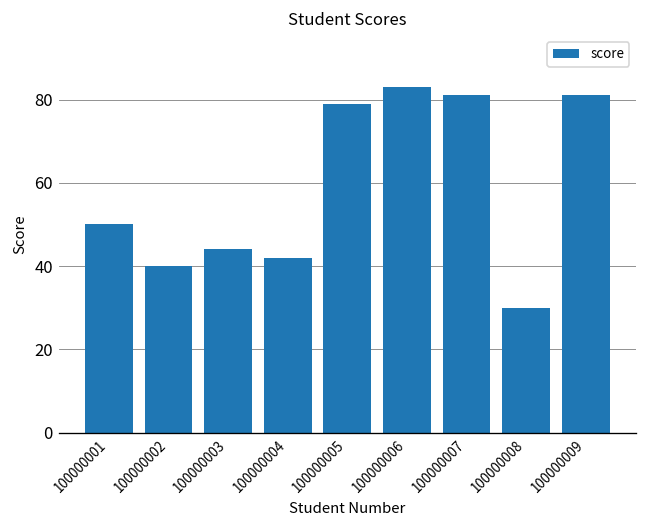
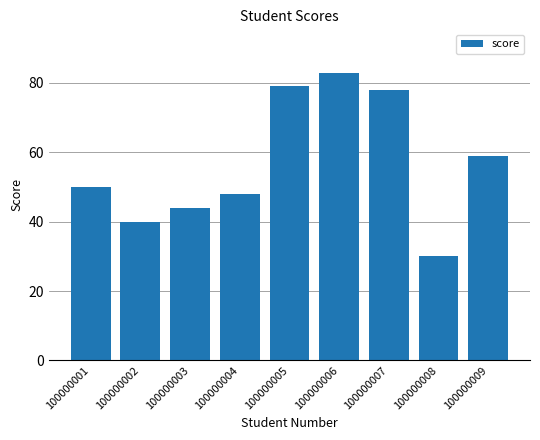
100000004: 42 -> 48
100000007: 81 -> 78
100000009: 81 -> 59
